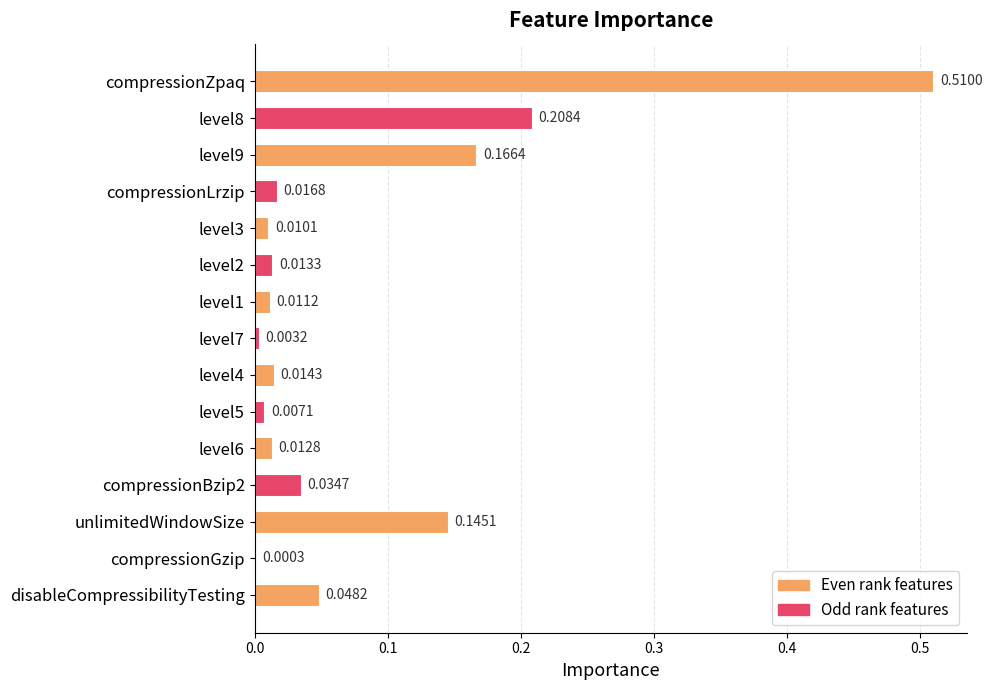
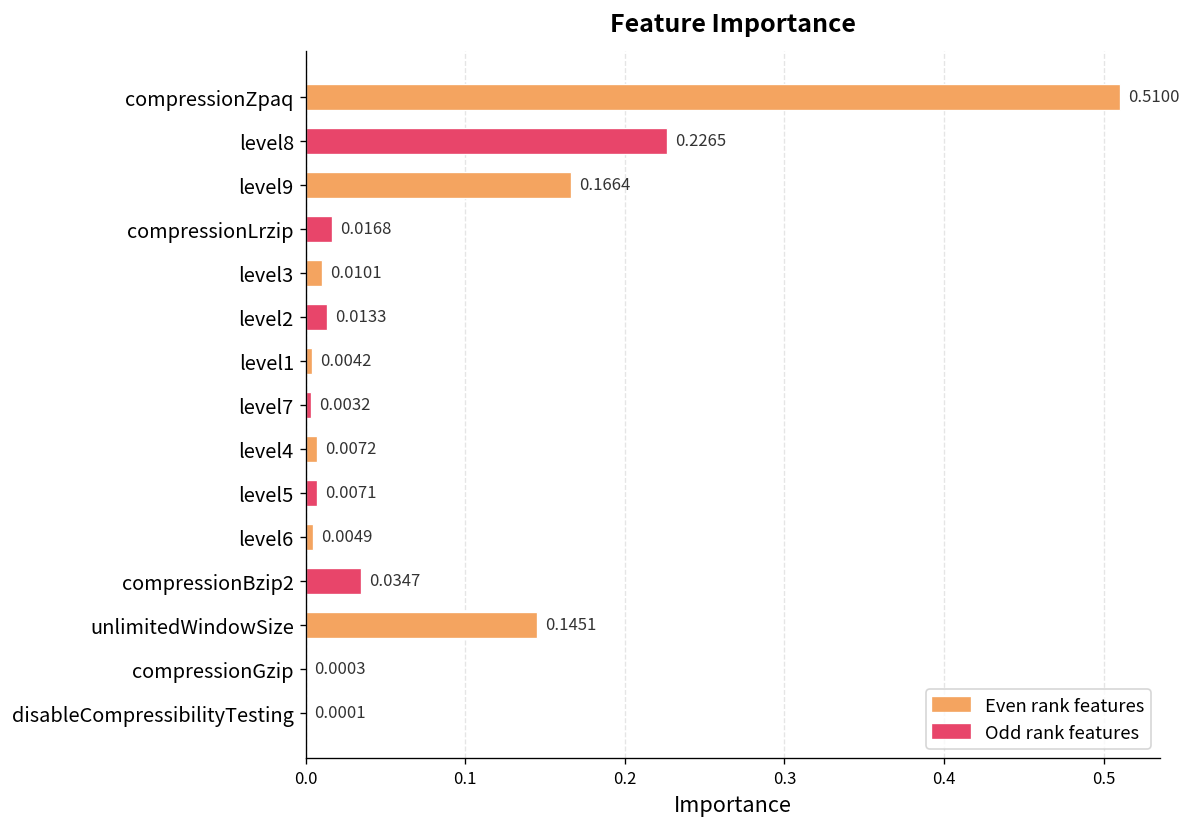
level8: 0.2084 -> 0.2265
level1: 0.0112 -> 0.0042
level4: 0.0143 -> 0.0072
level6: 0.0128 -> 0.0049
disableCompressibilityTesting: 0.0482 -> 0.0001
